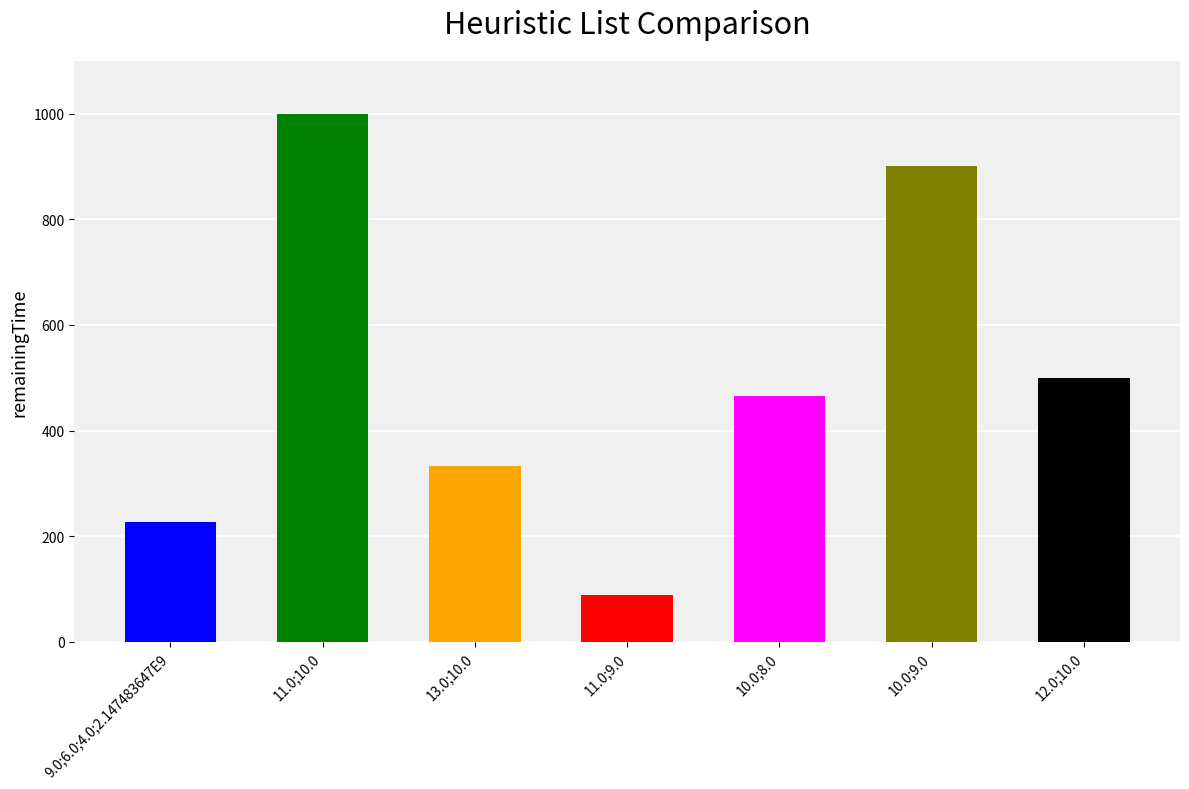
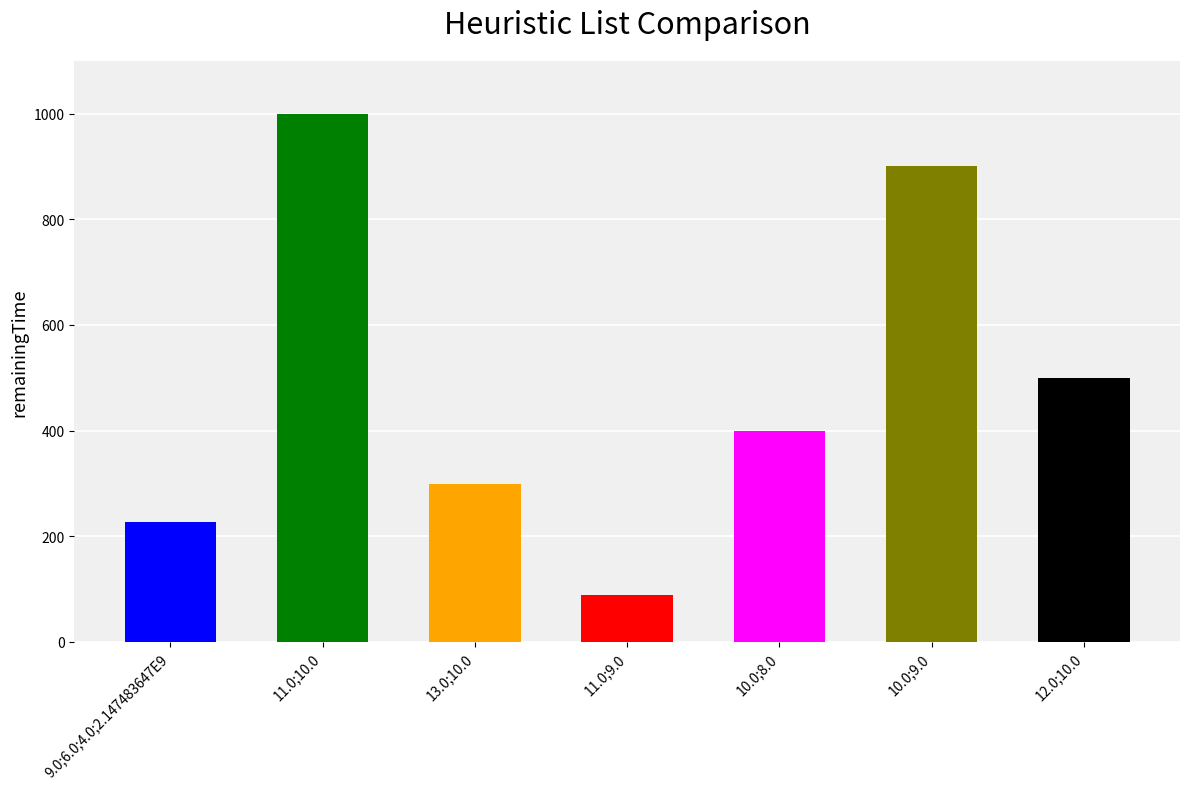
13.0;10.0: 330 -> 300
10.0;8.0: 470 -> 400
